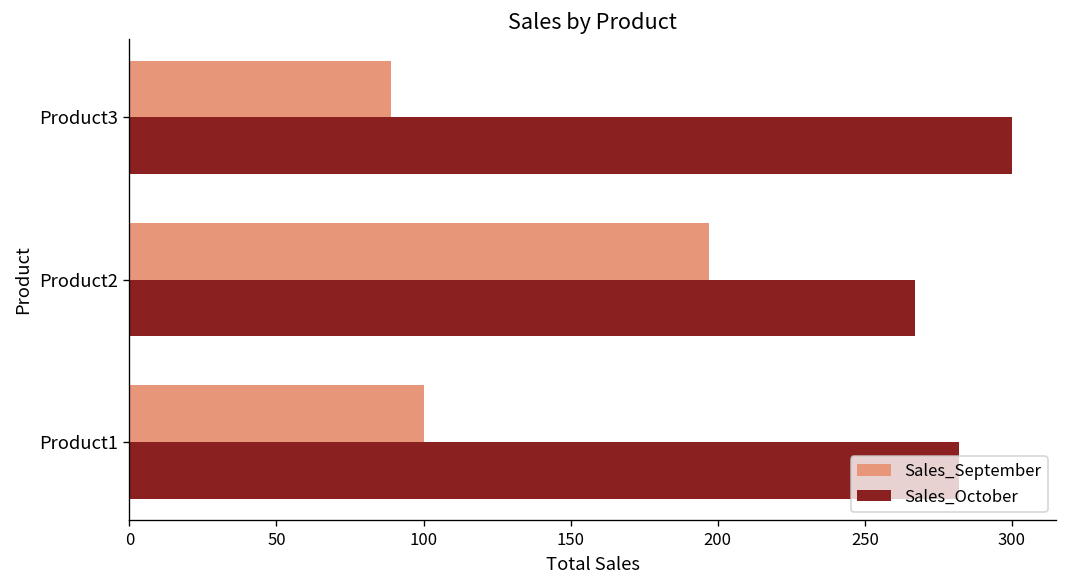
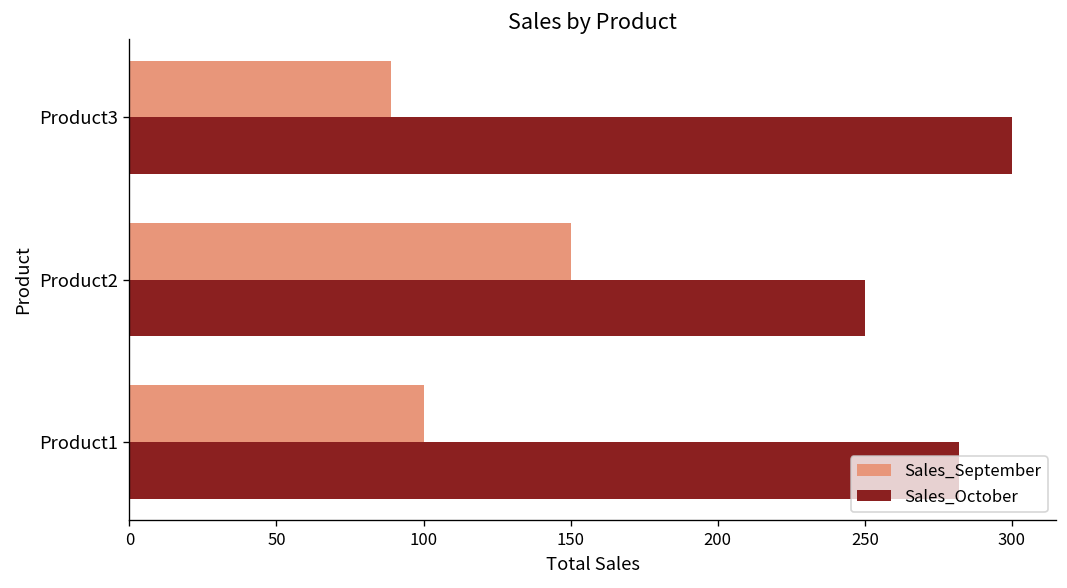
Sales_September, Product2: 197 -> 150
Sales_October, Product2: 267 -> 250
